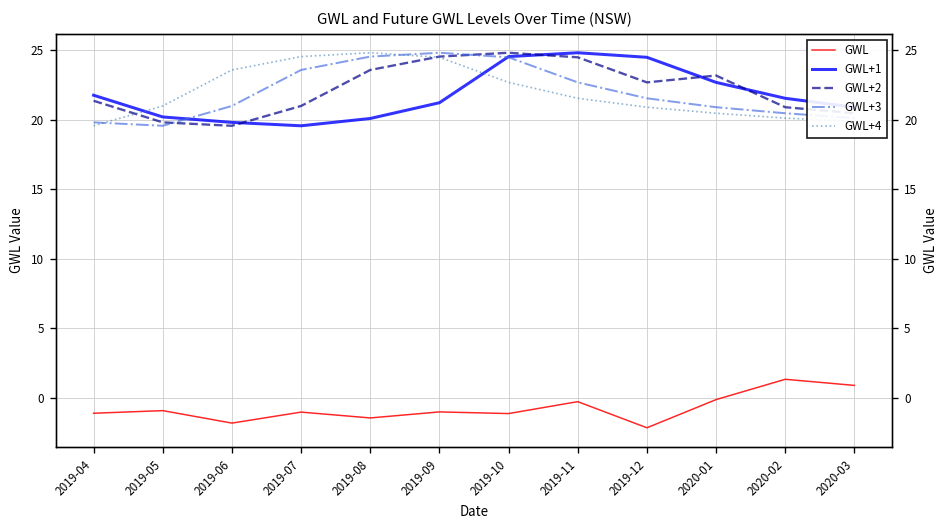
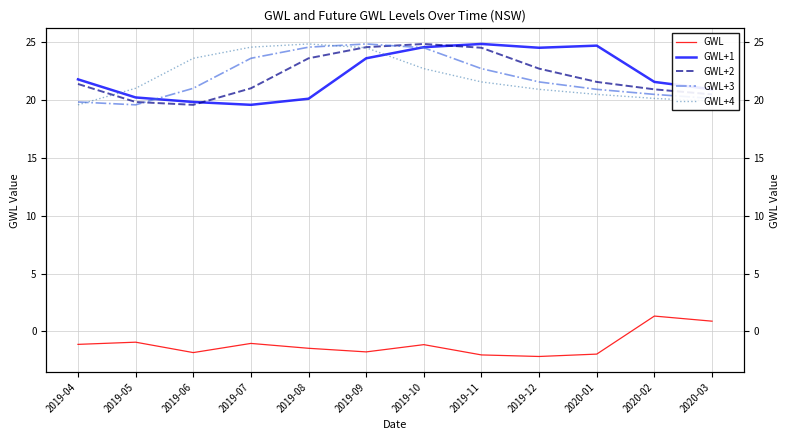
GWL, 2019-09: -1.0 -> -1.8
GWL+1, 2019-09: 21.2 -> 23.6
GWL, 2019-11: -0.3 -> -2.0
GWL, 2020-01: -0.1 -> -2.0
GWL+1, 2020-01: 22.7 -> 24.7
GWL+2, 2020-01: 23.2 -> 21.6
